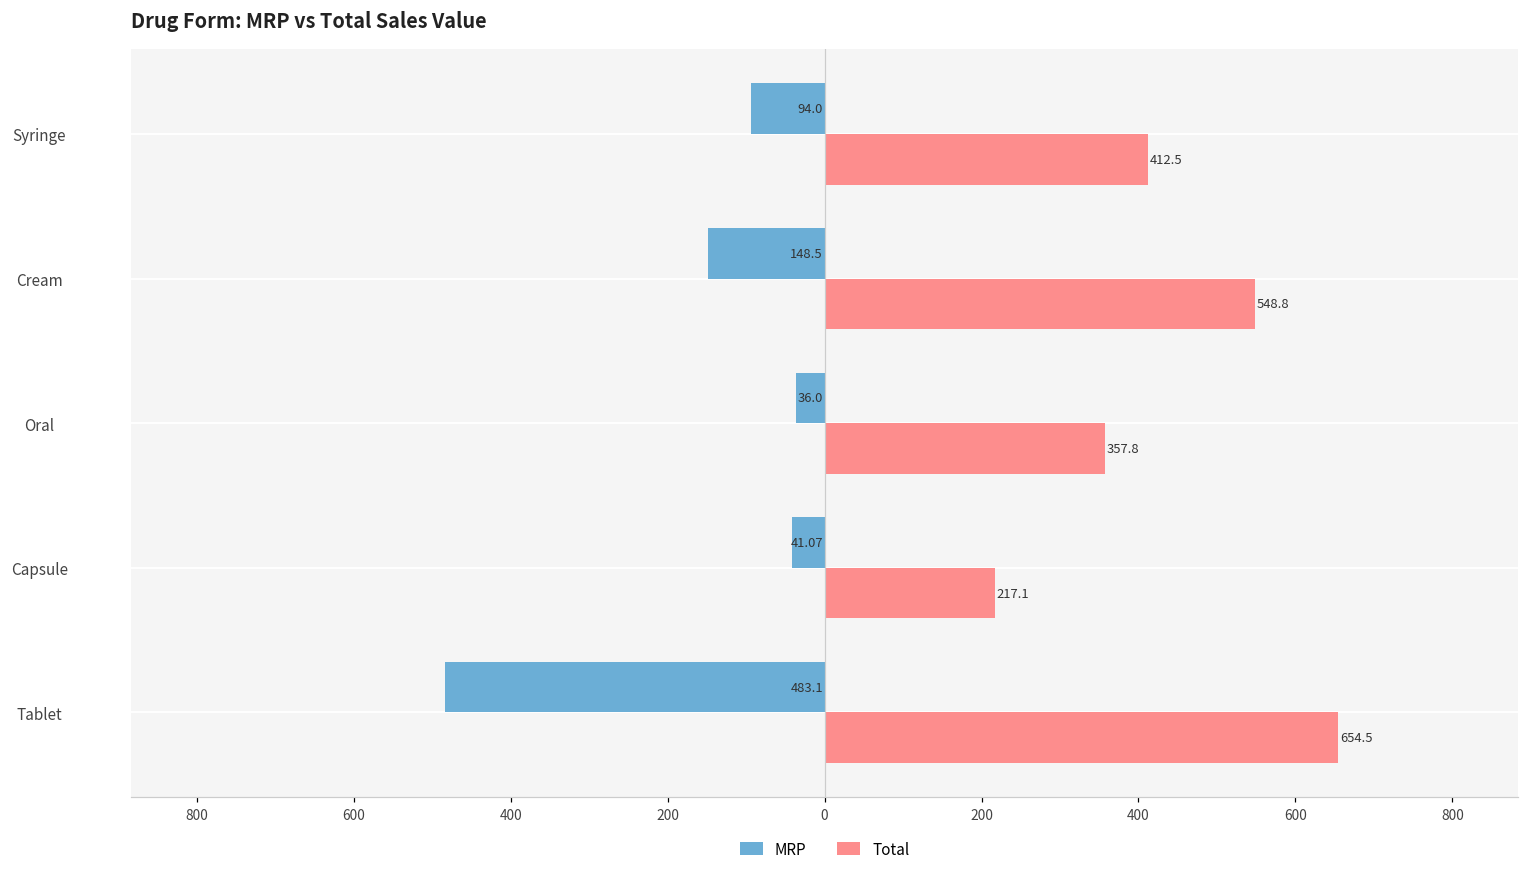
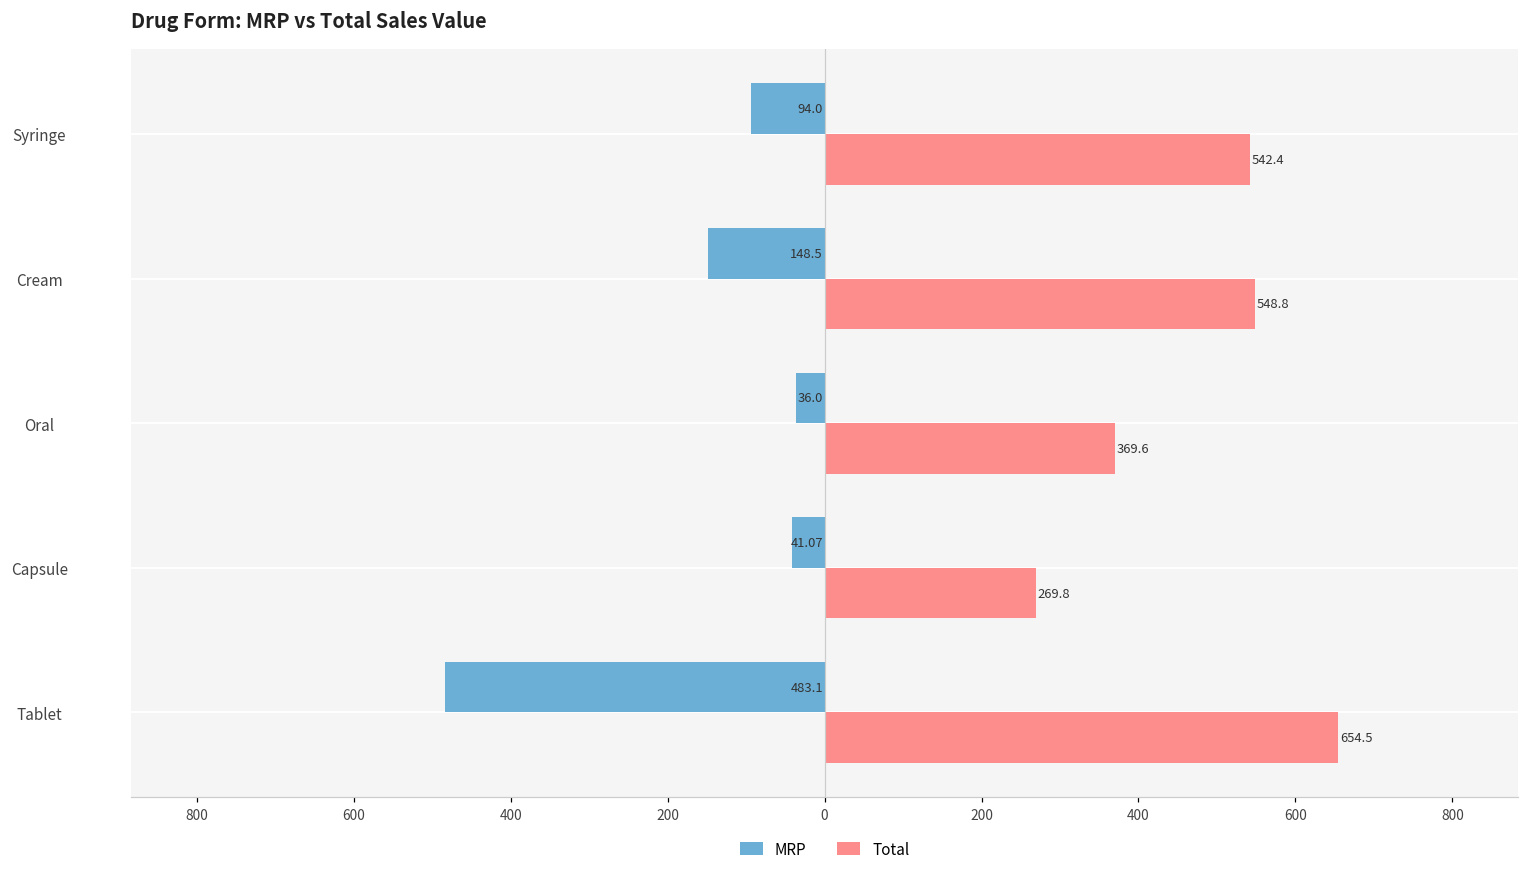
Total, Syringe: 412.5 -> 542.4
Total, Oral: 357.8 -> 369.6
Total, Capsule: 217.1 -> 269.8
